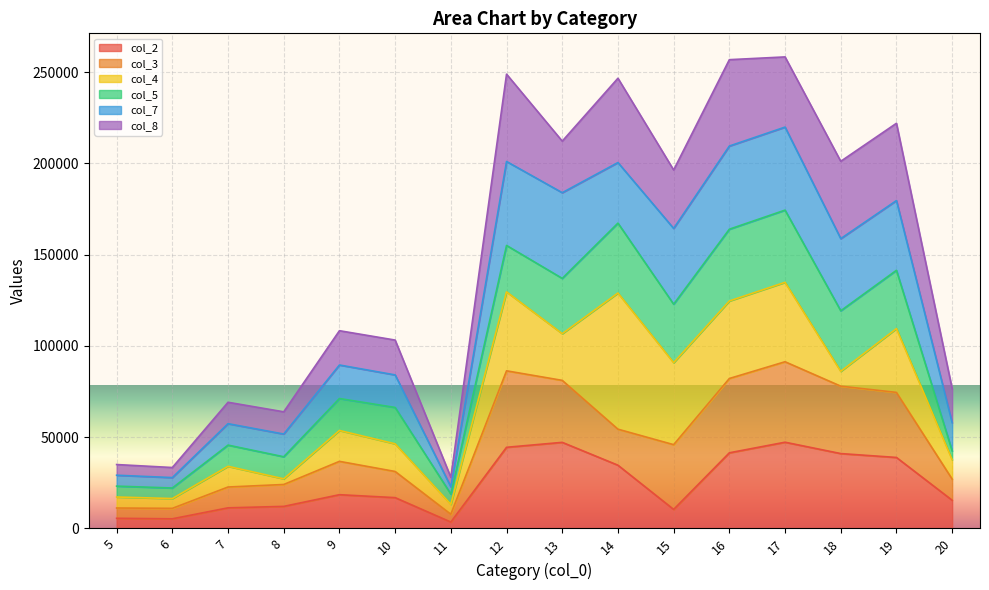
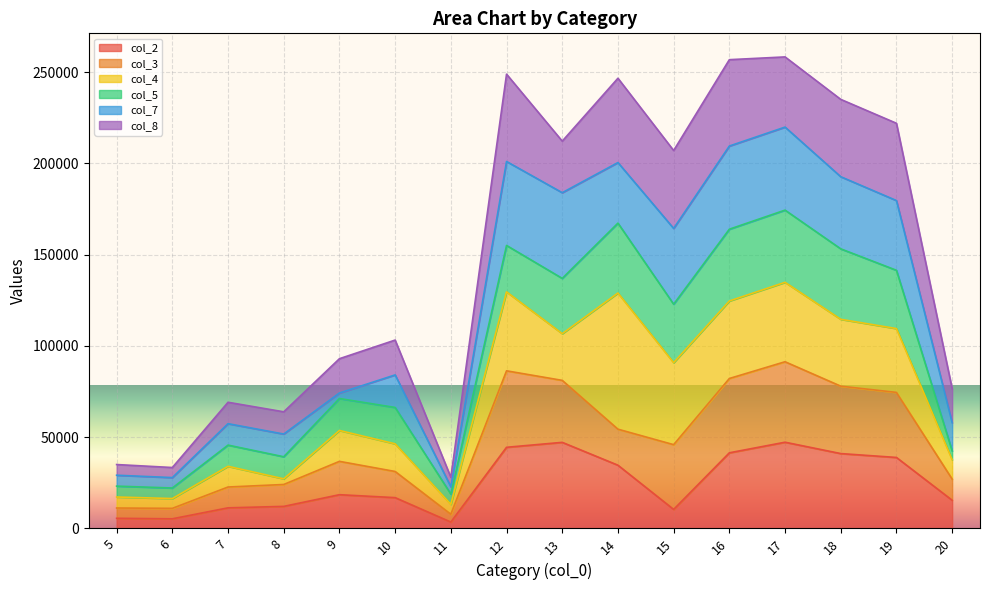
col_7, 9: 18000 -> 3000
col_8, 15: 32000 -> 43000
col_4, 18: 8000 -> 37000
col_5, 18: 33000 -> 39000
